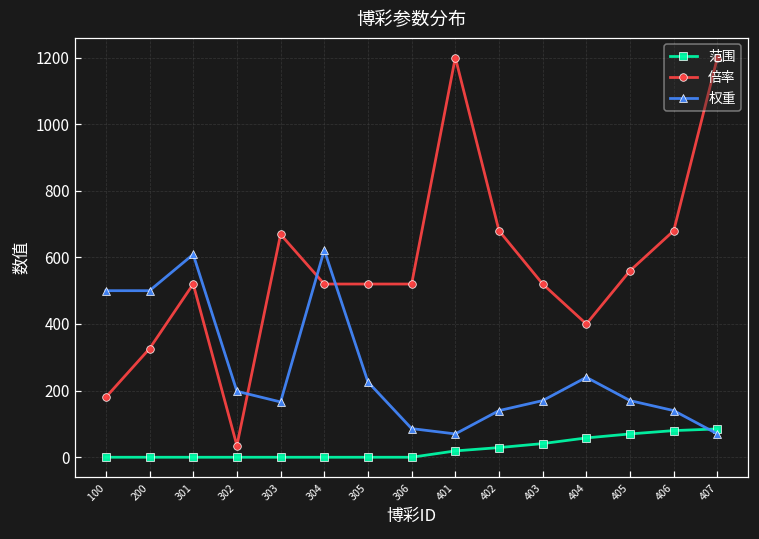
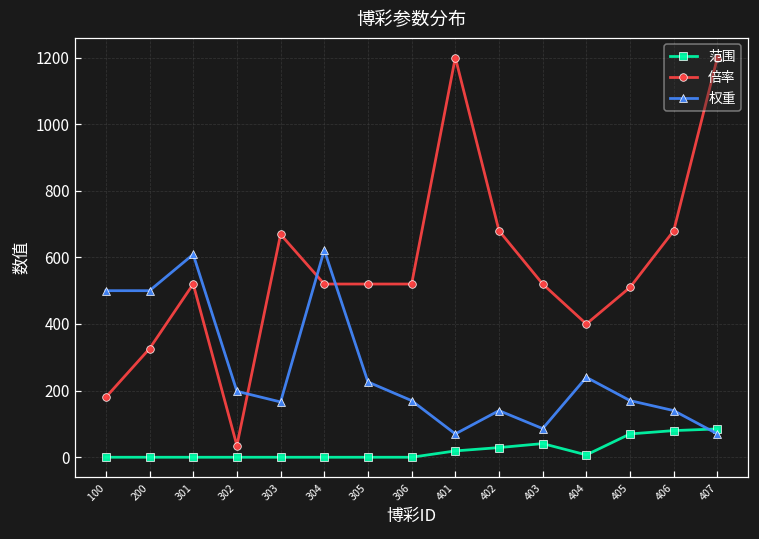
权重, 306: 90 -> 170
权重, 403: 170 -> 90
范围, 404: 60 -> 10
倍率, 405: 560 -> 510
